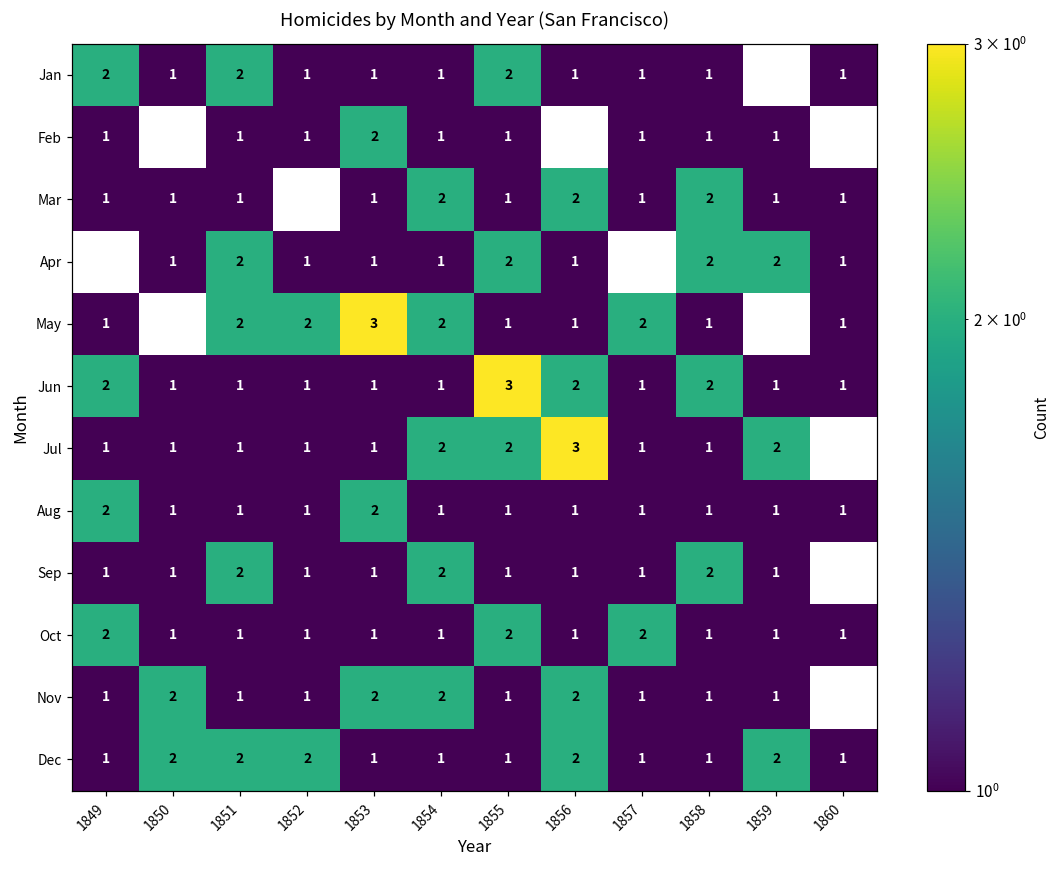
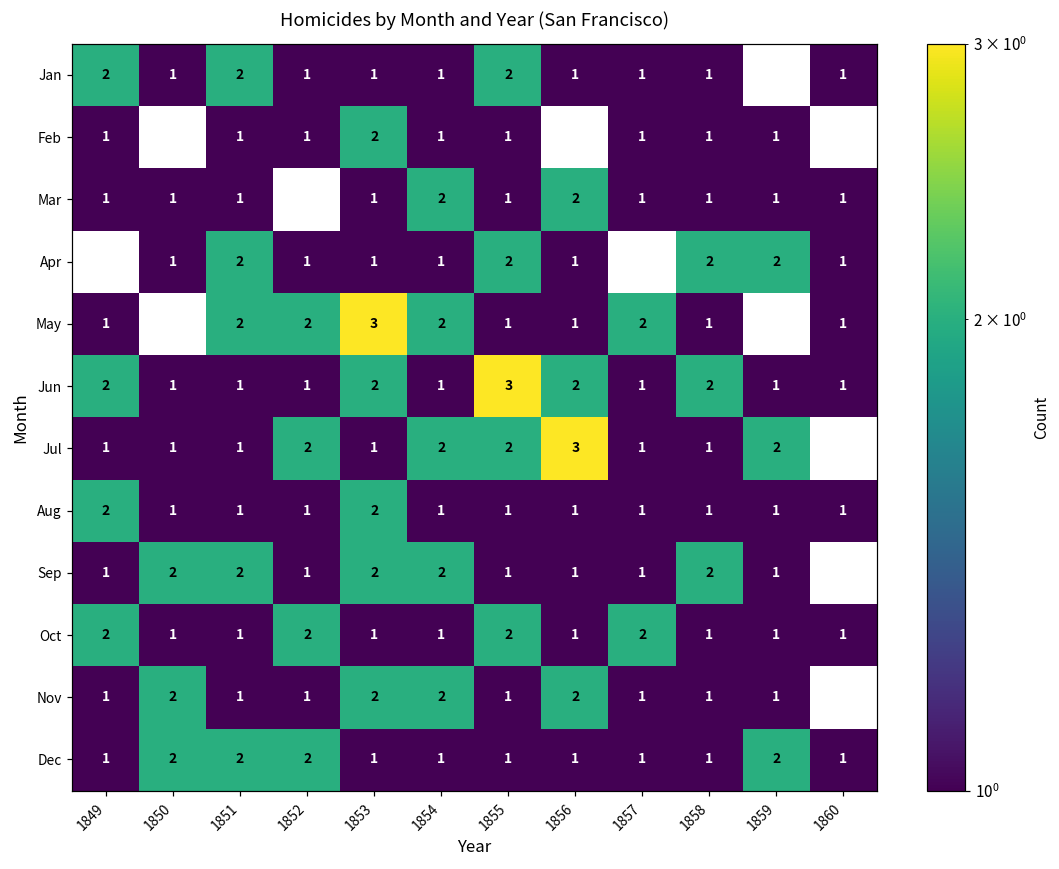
Mar, 1858: 2 -> 1
Jun, 1853: 1 -> 2
Jul, 1852: 1 -> 2
Sep, 1850: 1 -> 2
Sep, 1853: 1 -> 2
Oct, 1852: 1 -> 2
Dec, 1856: 2 -> 1
